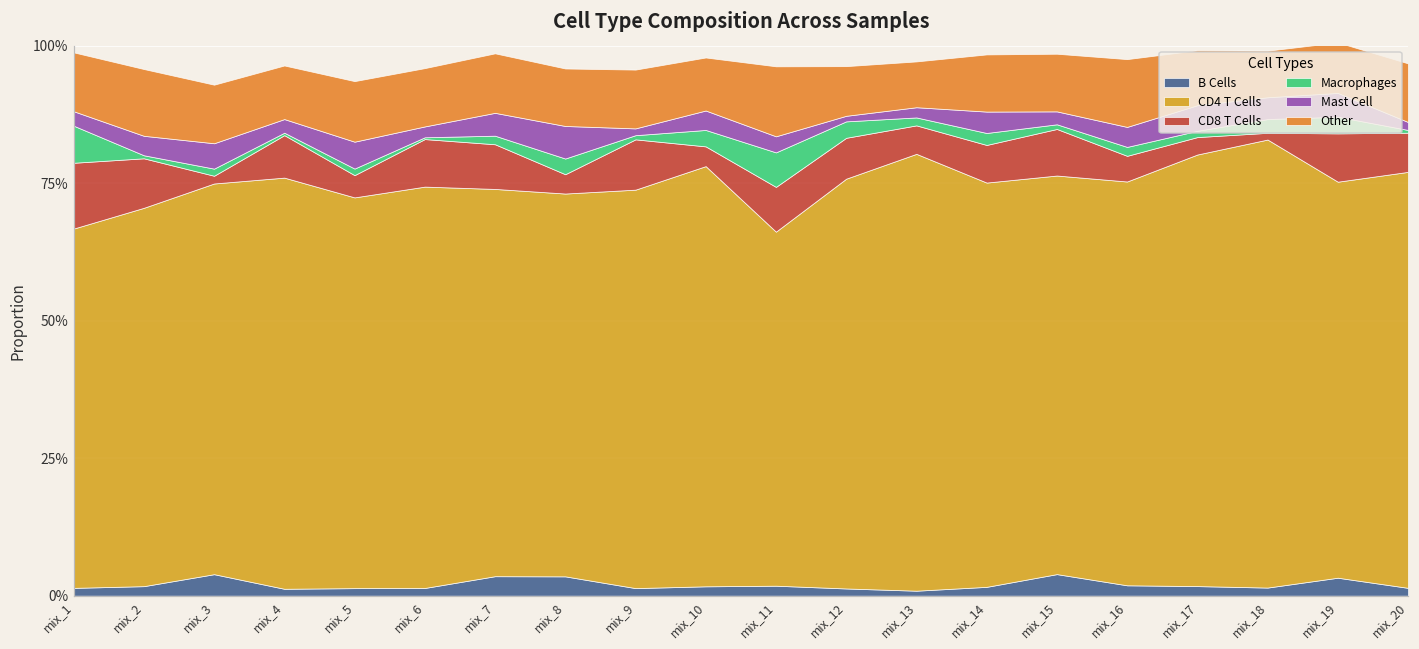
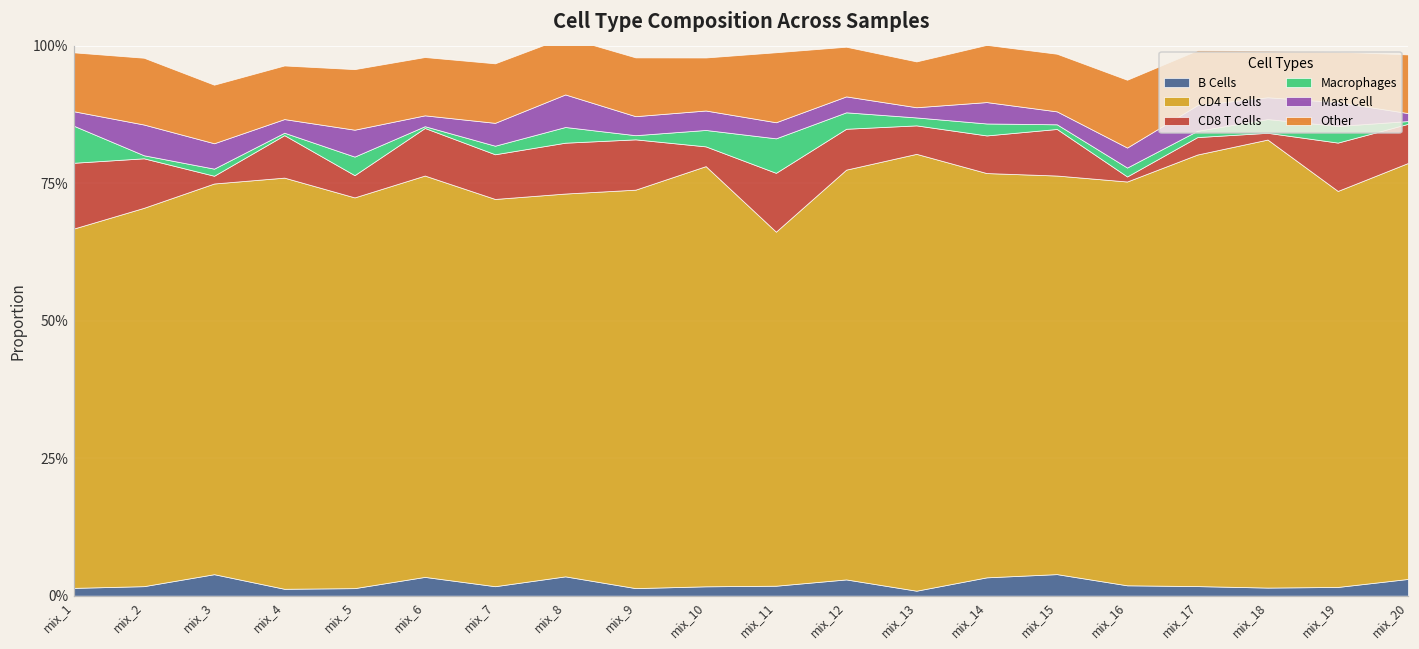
Mast Cell, mix_2: 4% -> 6%
Macrophages, mix_5: 1% -> 3%
B Cells, mix_6: 1% -> 3%
B Cells, mix_7: 4% -> 2%
CD8 T Cells, mix_8: 4% -> 9%
Mast Cell, mix_9: 1% -> 3%
CD8 T Cells, mix_11: 8% -> 11%
B Cells, mix_12: 1% -> 3%
Mast Cell, mix_12: 1% -> 3%
B Cells, mix_14: 2% -> 3%
CD8 T Cells, mix_16: 5% -> 1%
B Cells, mix_19: 3% -> 2%
B Cells, mix_20: 1% -> 3%
